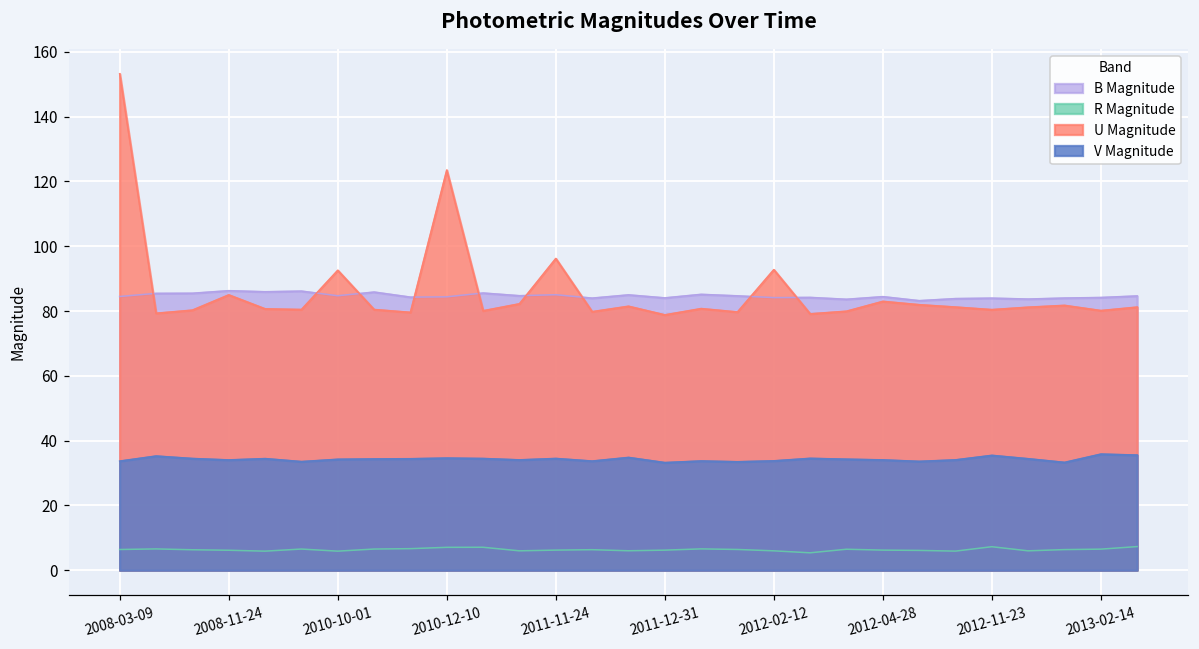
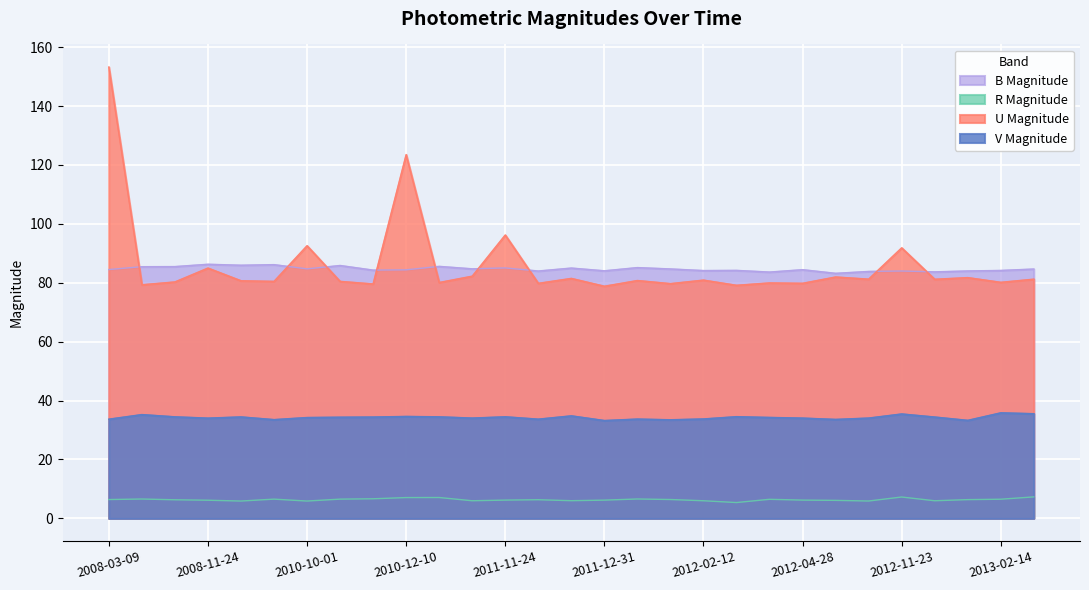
U Magnitude, 2012-02-12: 93 -> 81
U Magnitude, 2012-04-28: 83 -> 80
U Magnitude, 2012-11-23: 80 -> 92
